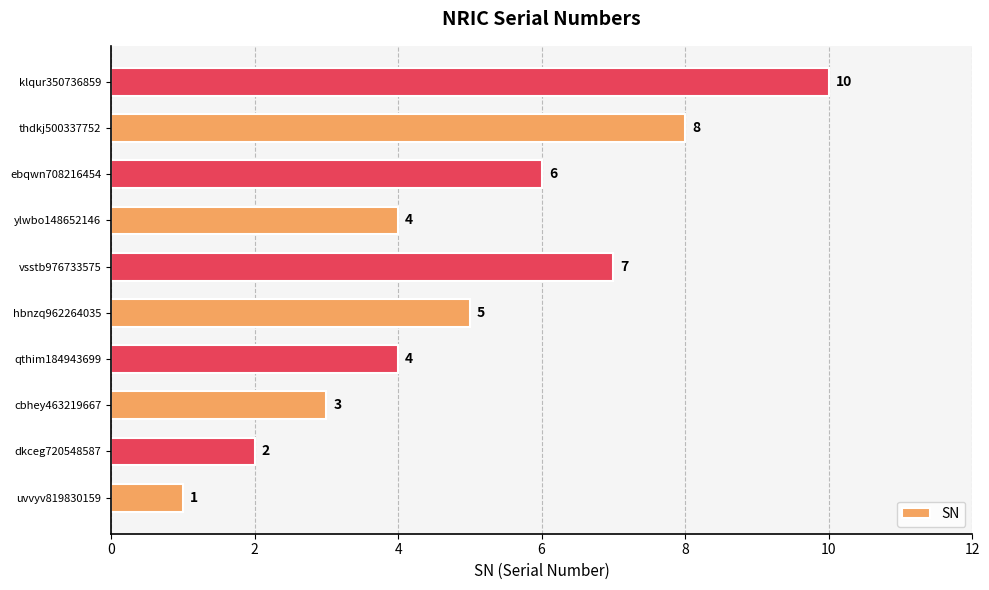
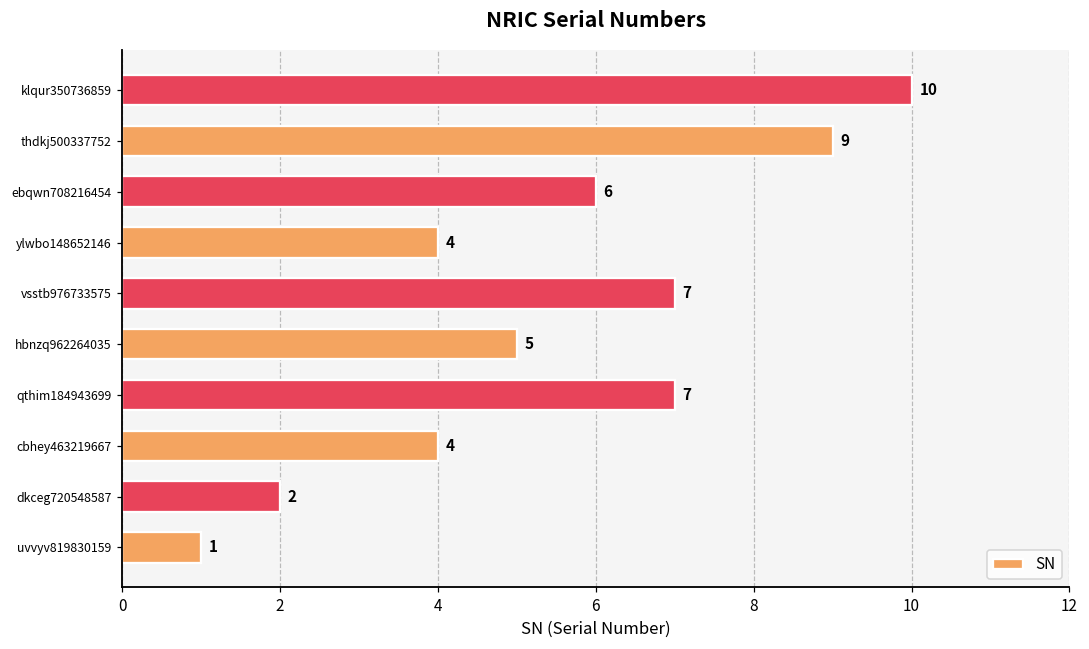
thdkj500337752: 8 -> 9
qthim184943699: 4 -> 7
cbhey463219667: 3 -> 4
